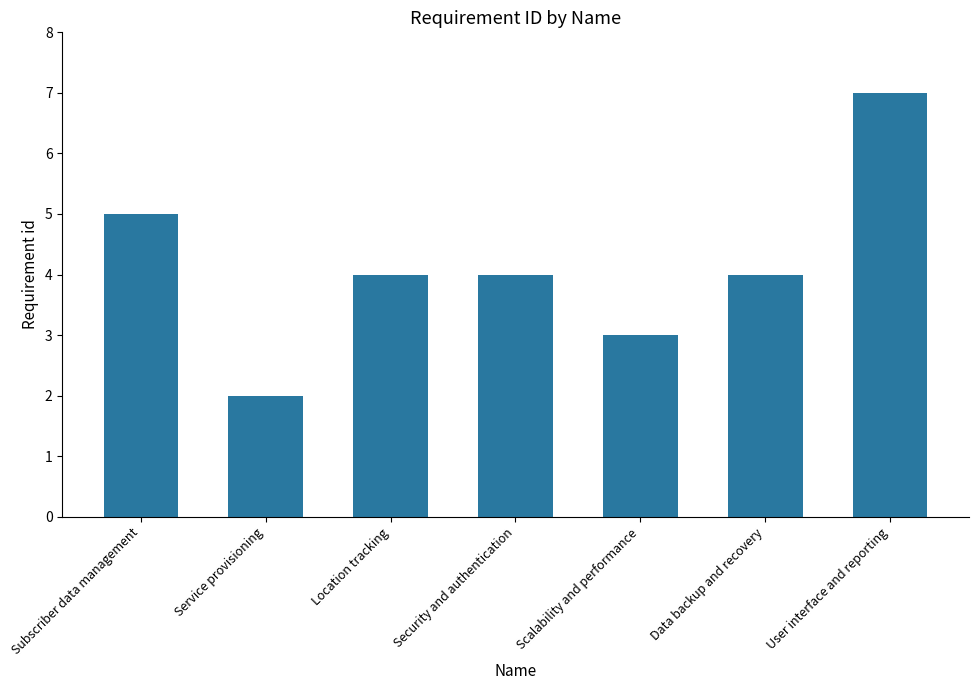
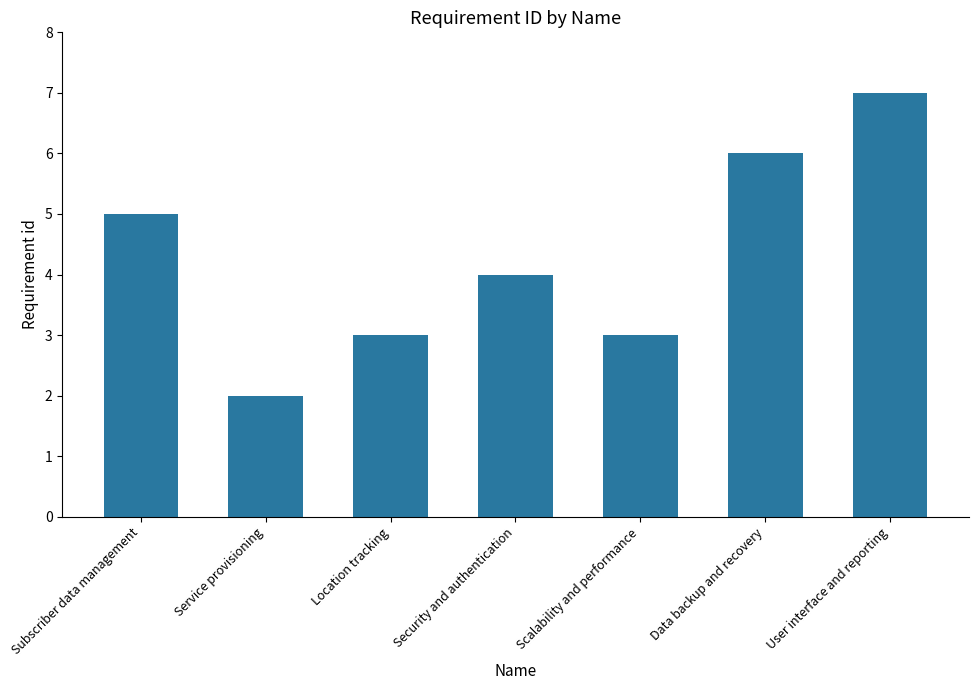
Location tracking: 4 -> 3
Data backup and recovery: 4 -> 6
